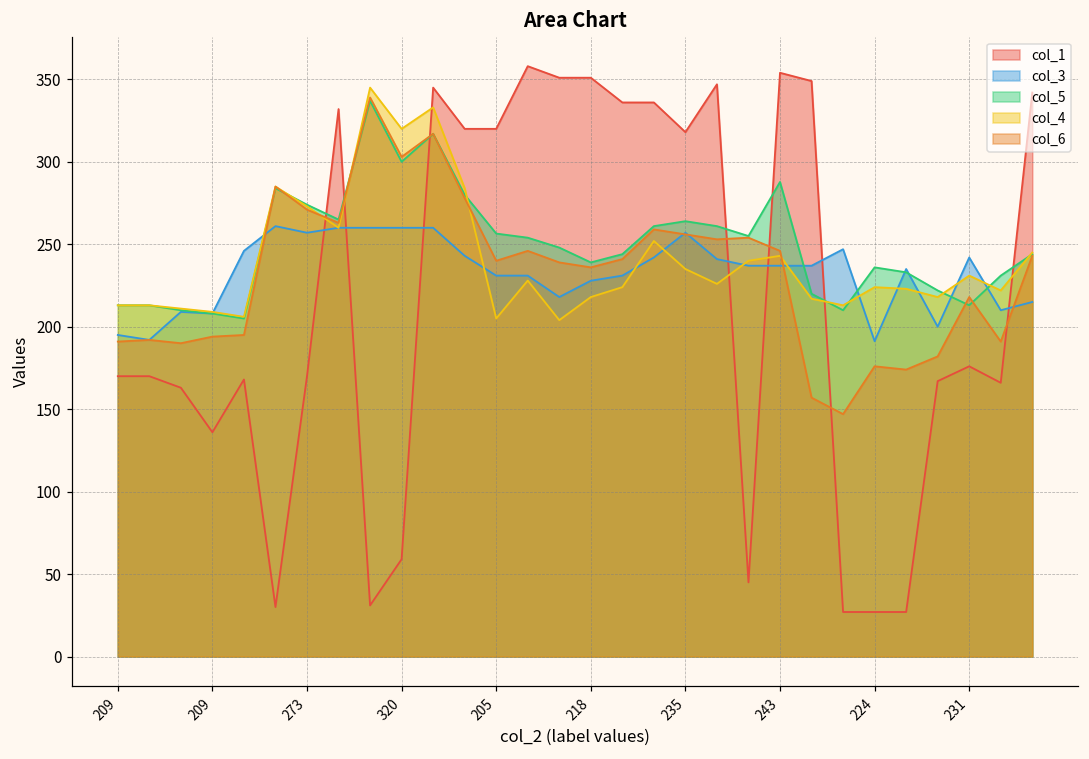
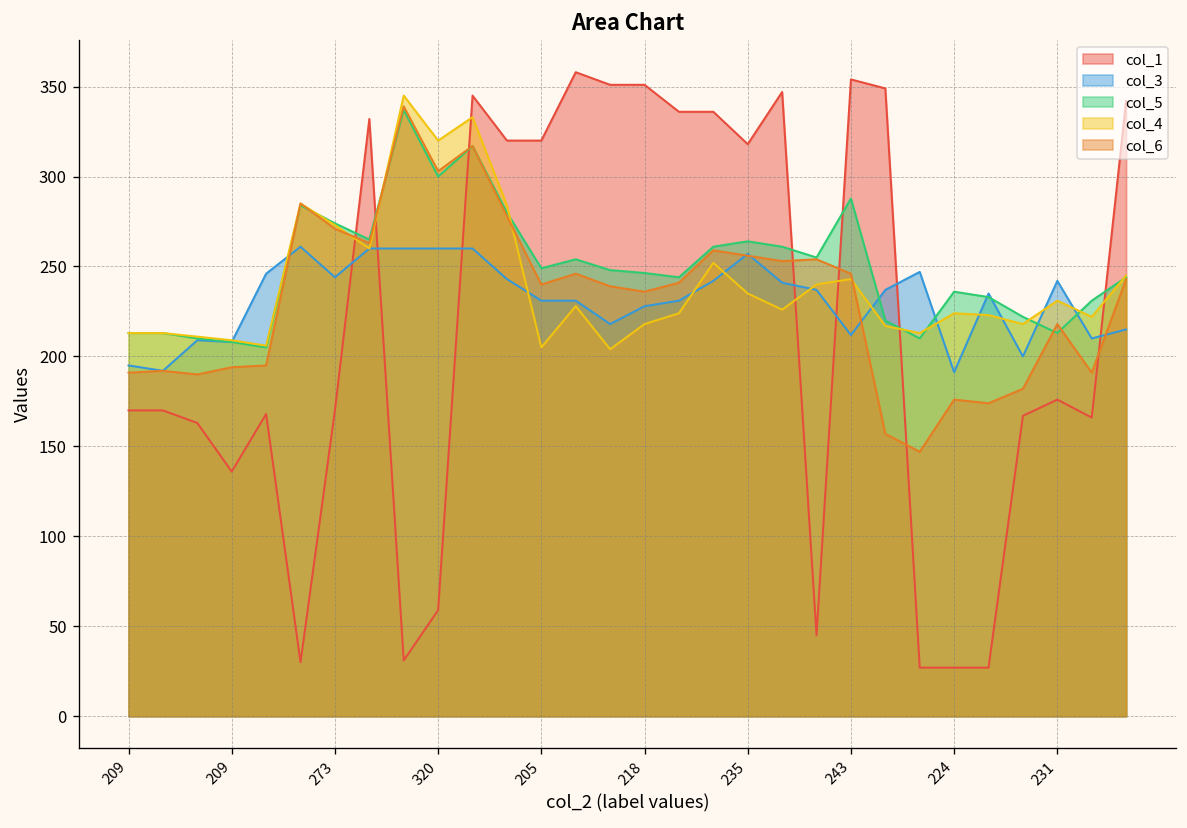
col_3, 273: 257 -> 244
col_5, 205: 257 -> 249
col_5, 218: 239 -> 246
col_3, 243: 237 -> 212
